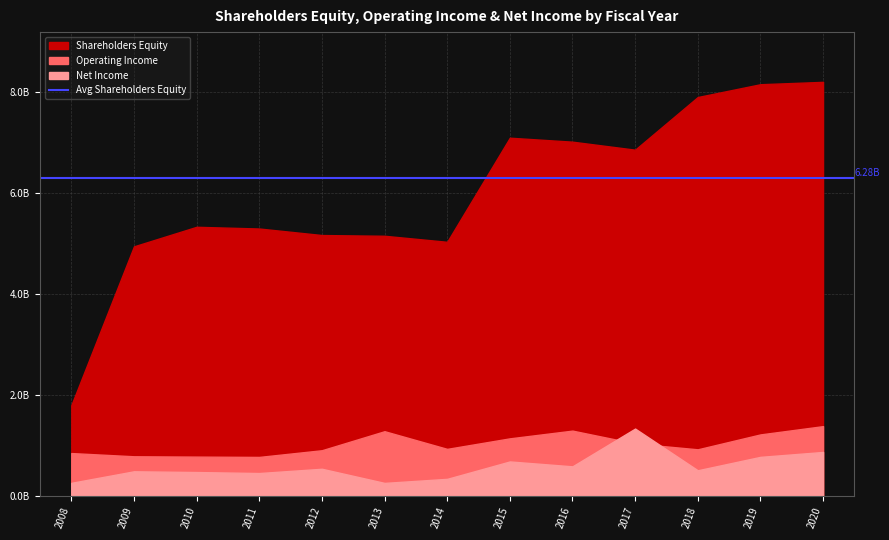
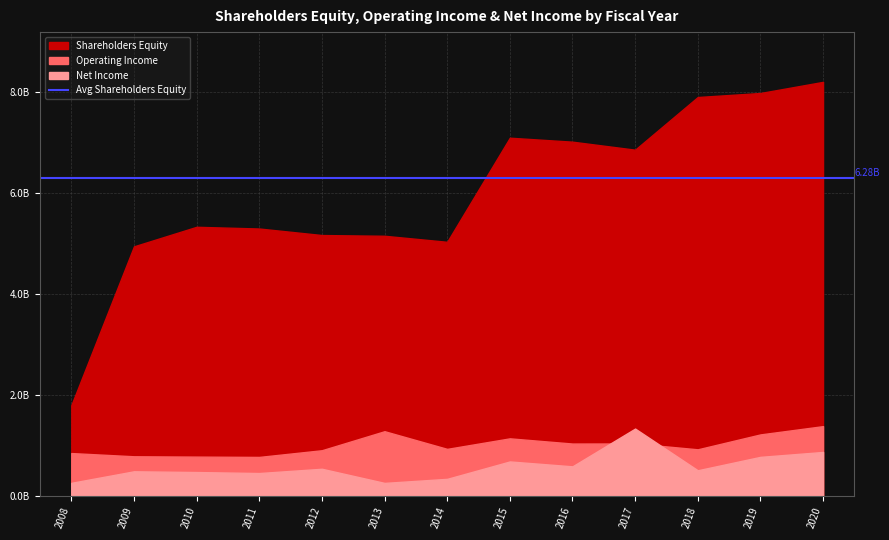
Operating Income, 2016: 1300000000 -> 1000000000
Shareholders Equity, 2019: 8100000000 -> 8000000000
